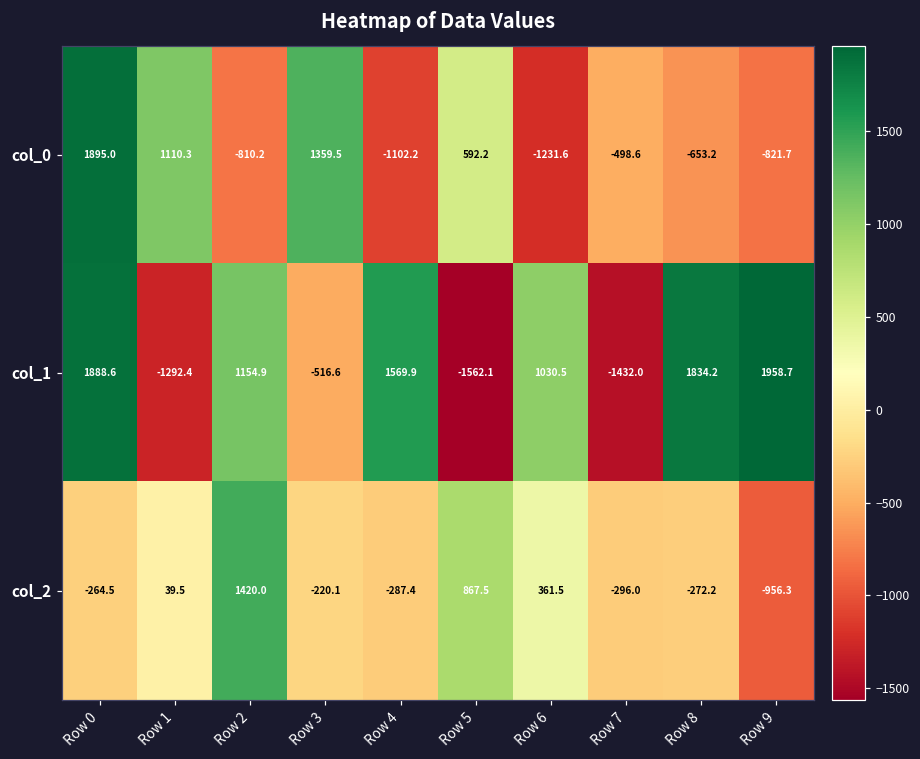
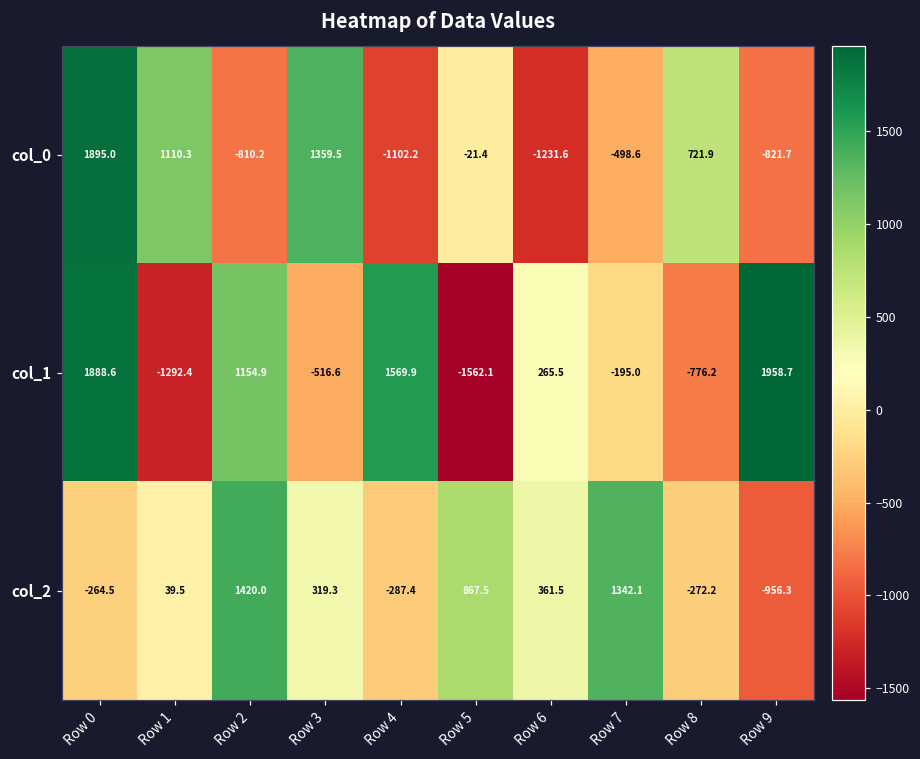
col_0, Row 5: 592.2 -> -21.4
col_0, Row 8: -653.2 -> 721.9
col_1, Row 6: 1030.5 -> 265.5
col_1, Row 7: -1432.0 -> -195.0
col_1, Row 8: 1834.2 -> -776.2
col_2, Row 3: -220.1 -> 319.3
col_2, Row 7: -296.0 -> 1342.1
